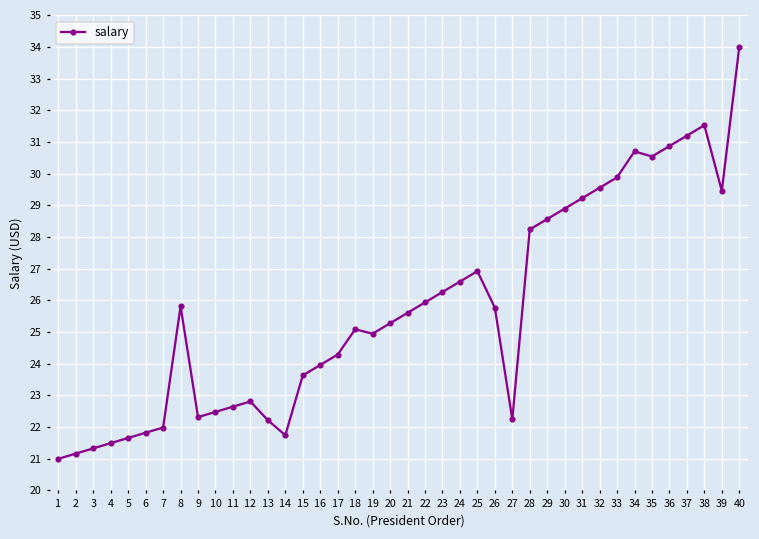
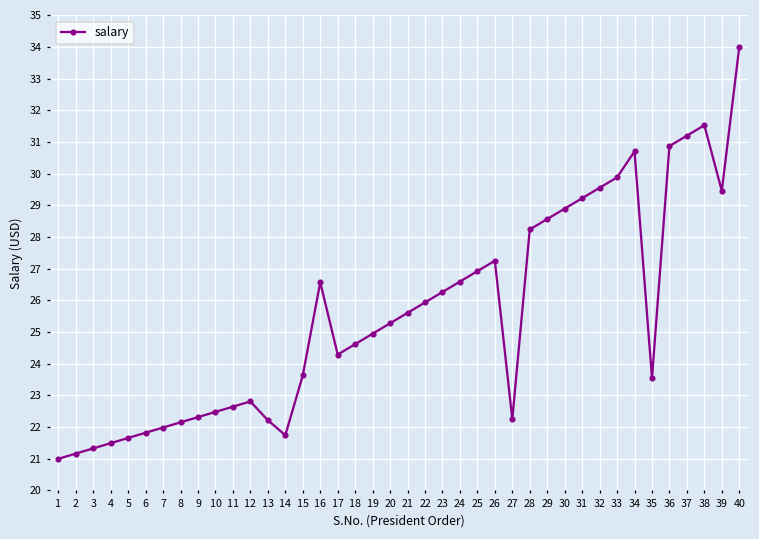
8: 25.8 -> 22.2
16: 24.0 -> 26.6
18: 25.1 -> 24.6
26: 25.8 -> 27.3
35: 30.5 -> 23.5
